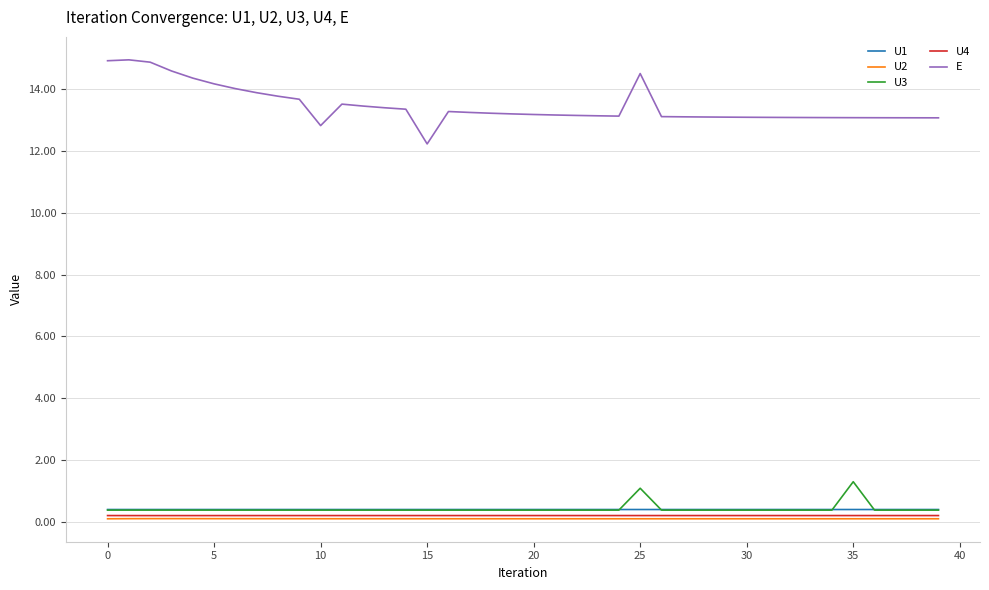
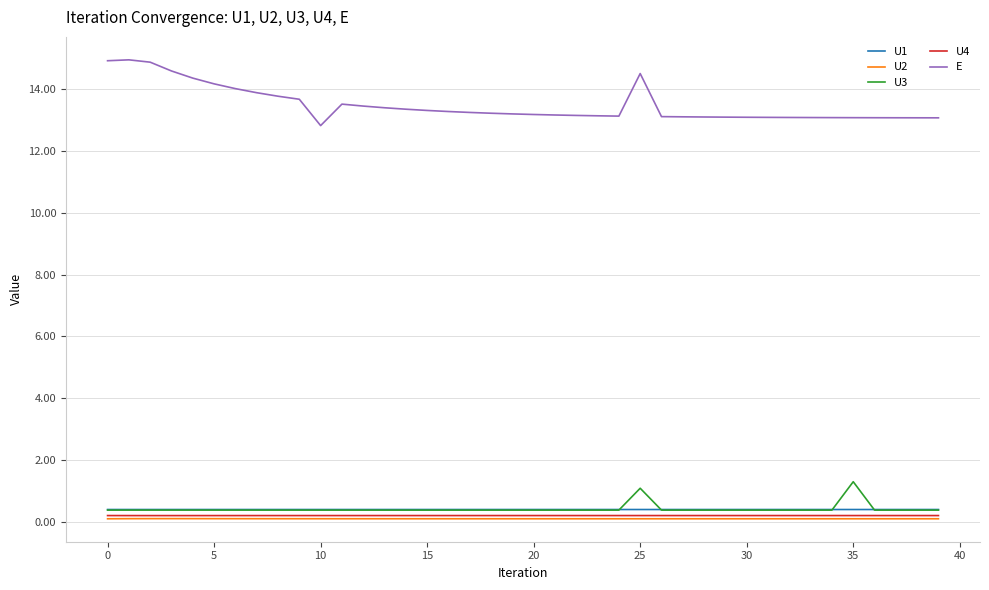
E, 15: 12.2 -> 13.3
